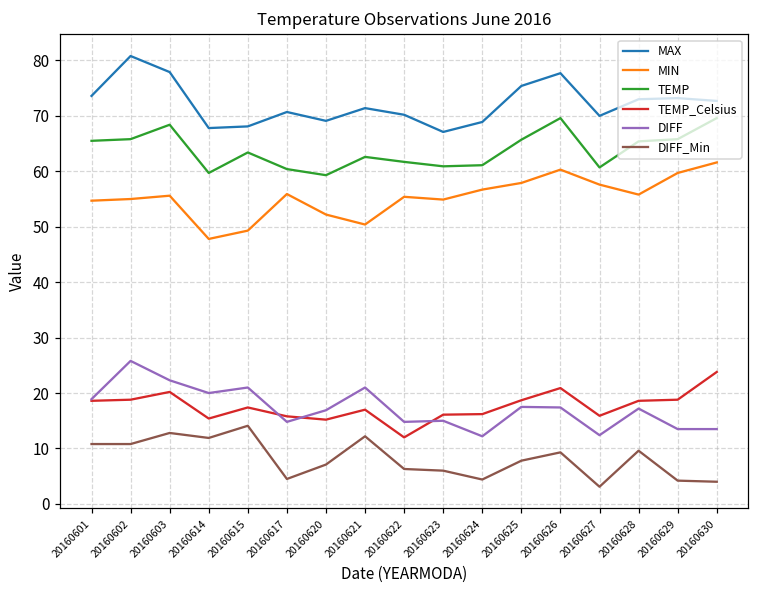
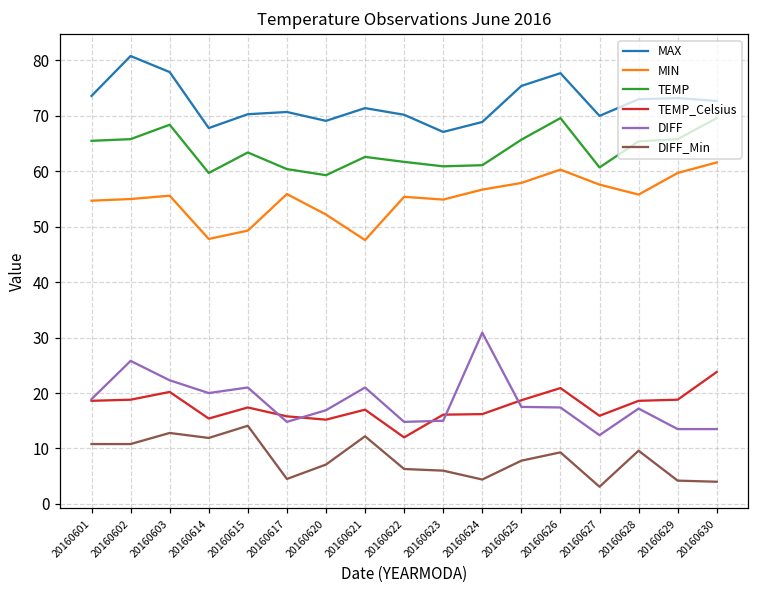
MAX, 20160615: 68 -> 70
MIN, 20160621: 50 -> 48
DIFF, 20160624: 12 -> 31
